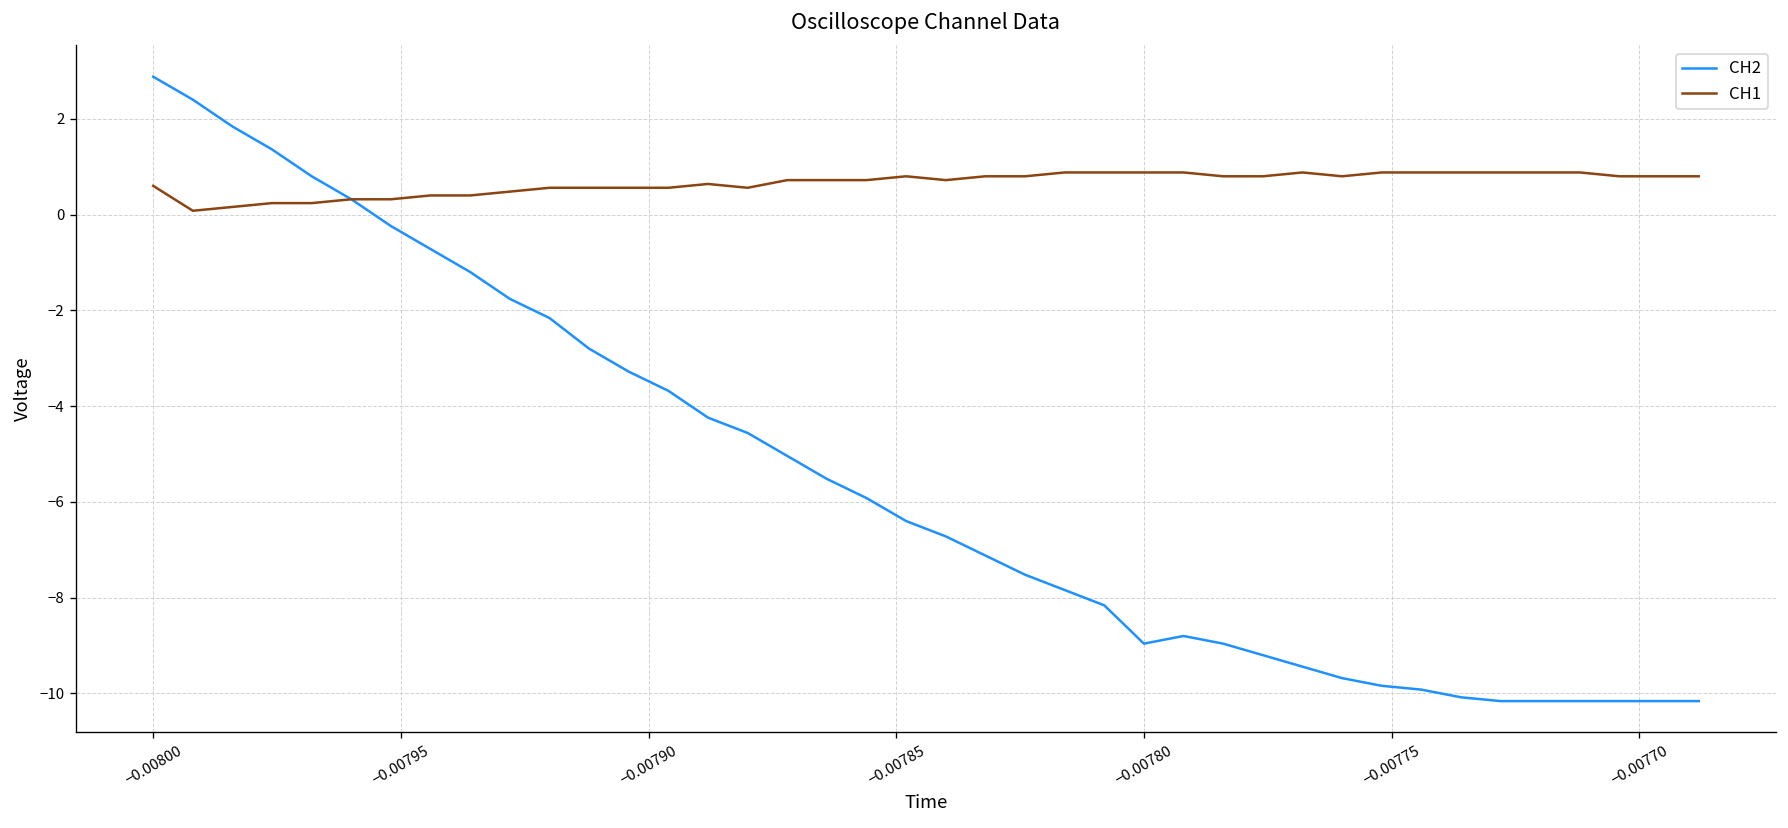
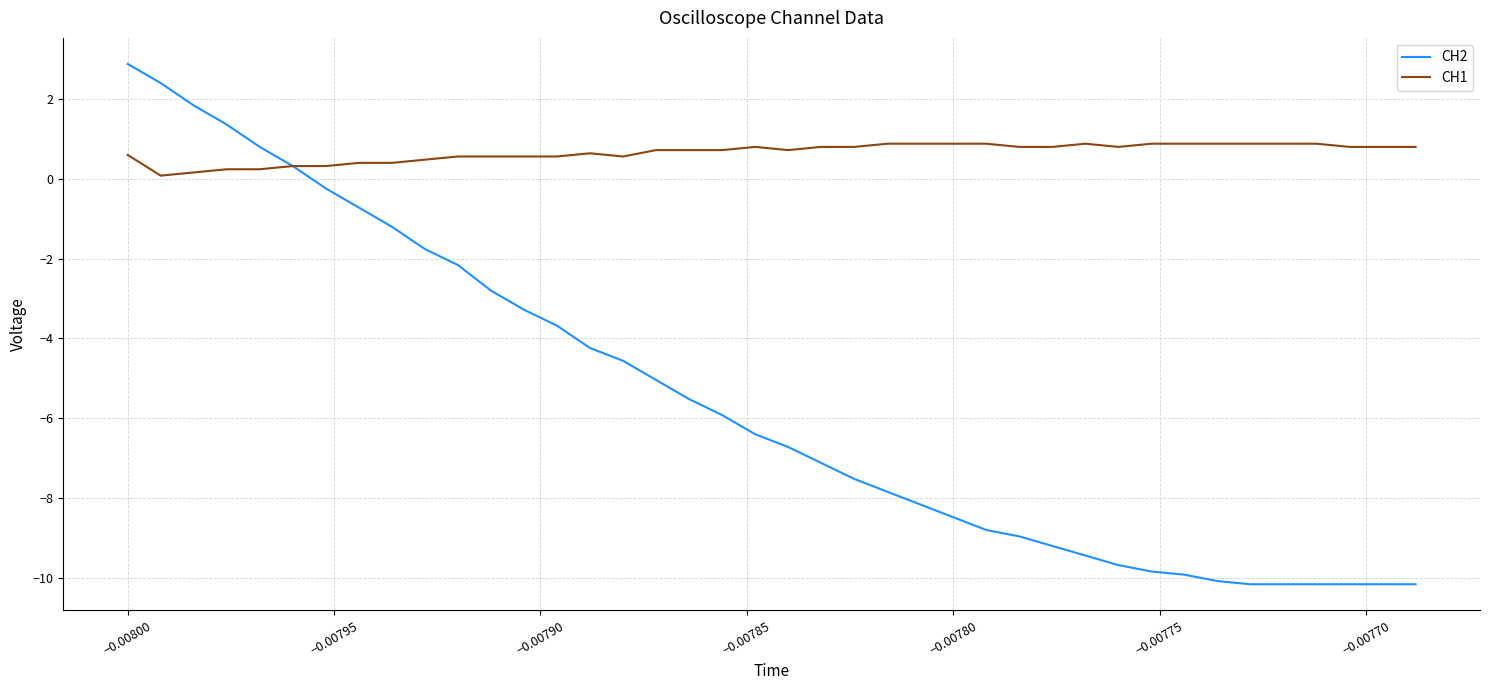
CH2, −0.00780: -9.0 -> -8.5
